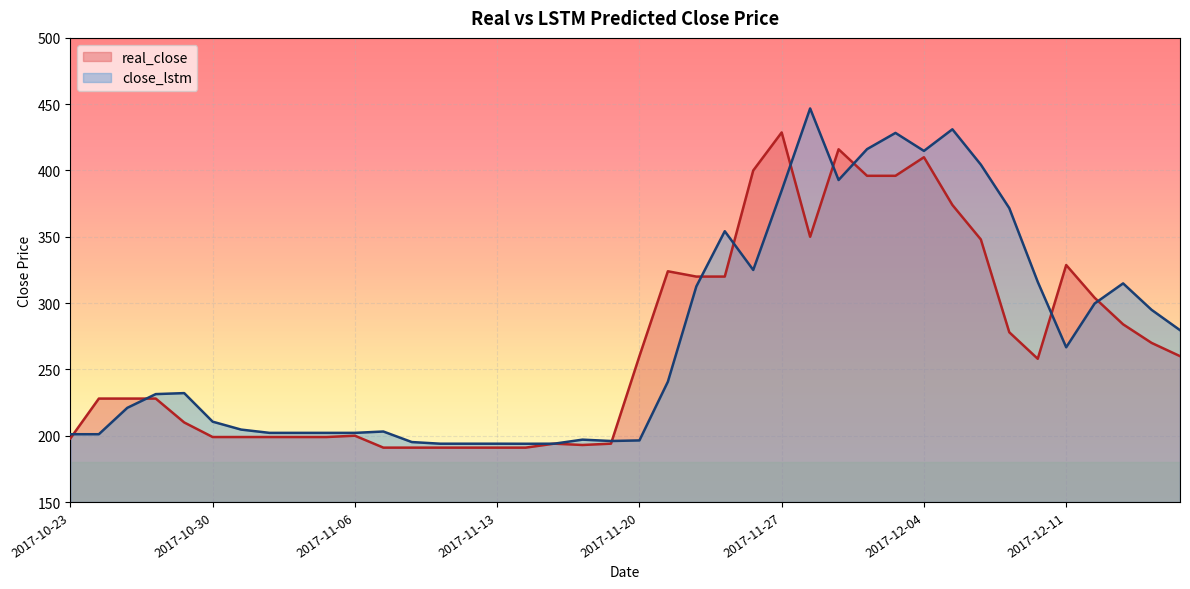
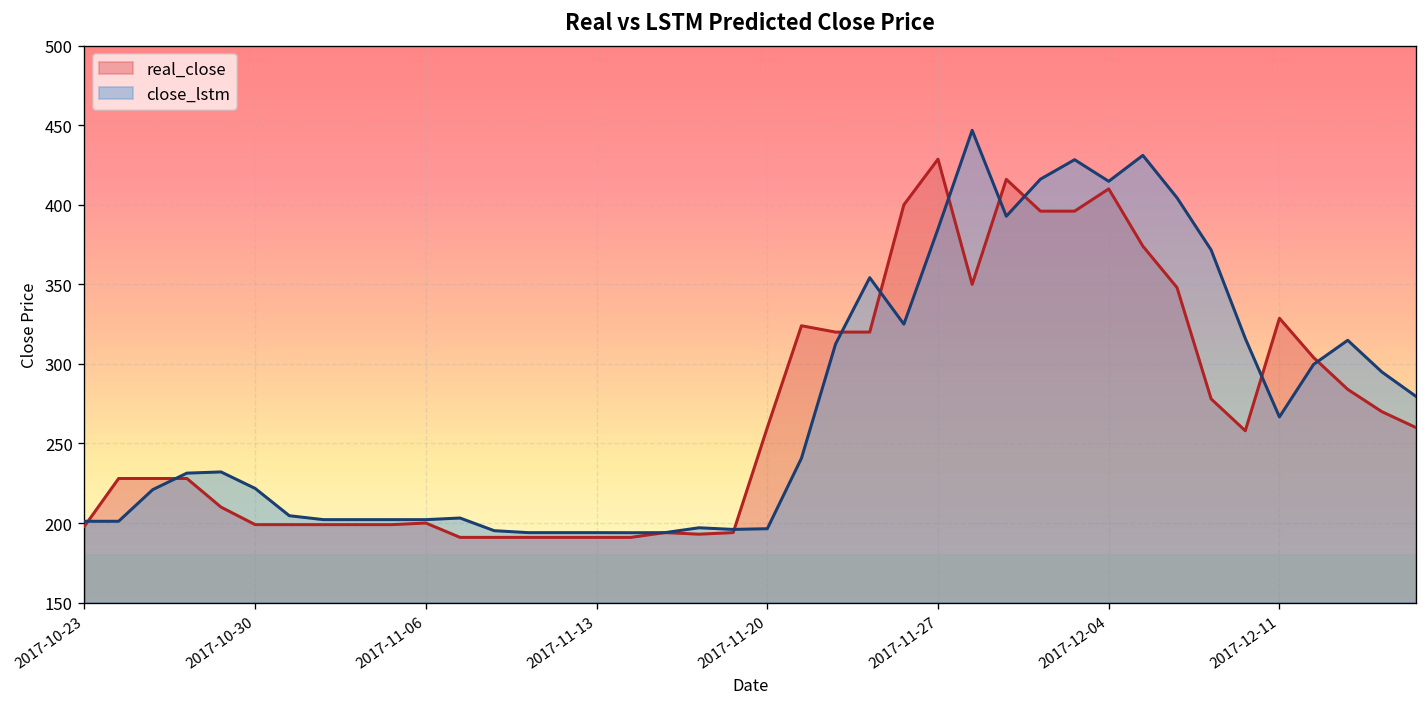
close_lstm, 2017-10-30: 211 -> 222
